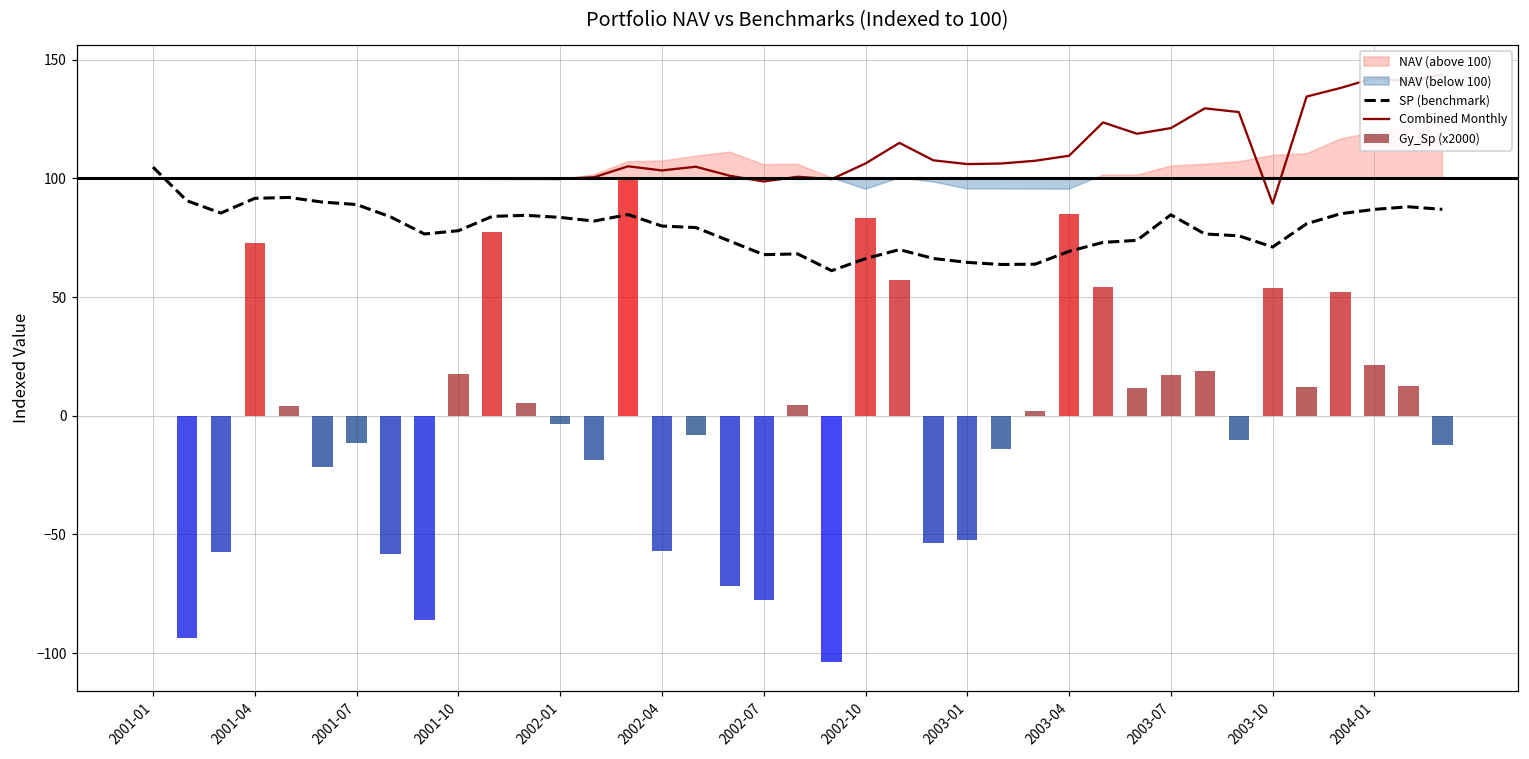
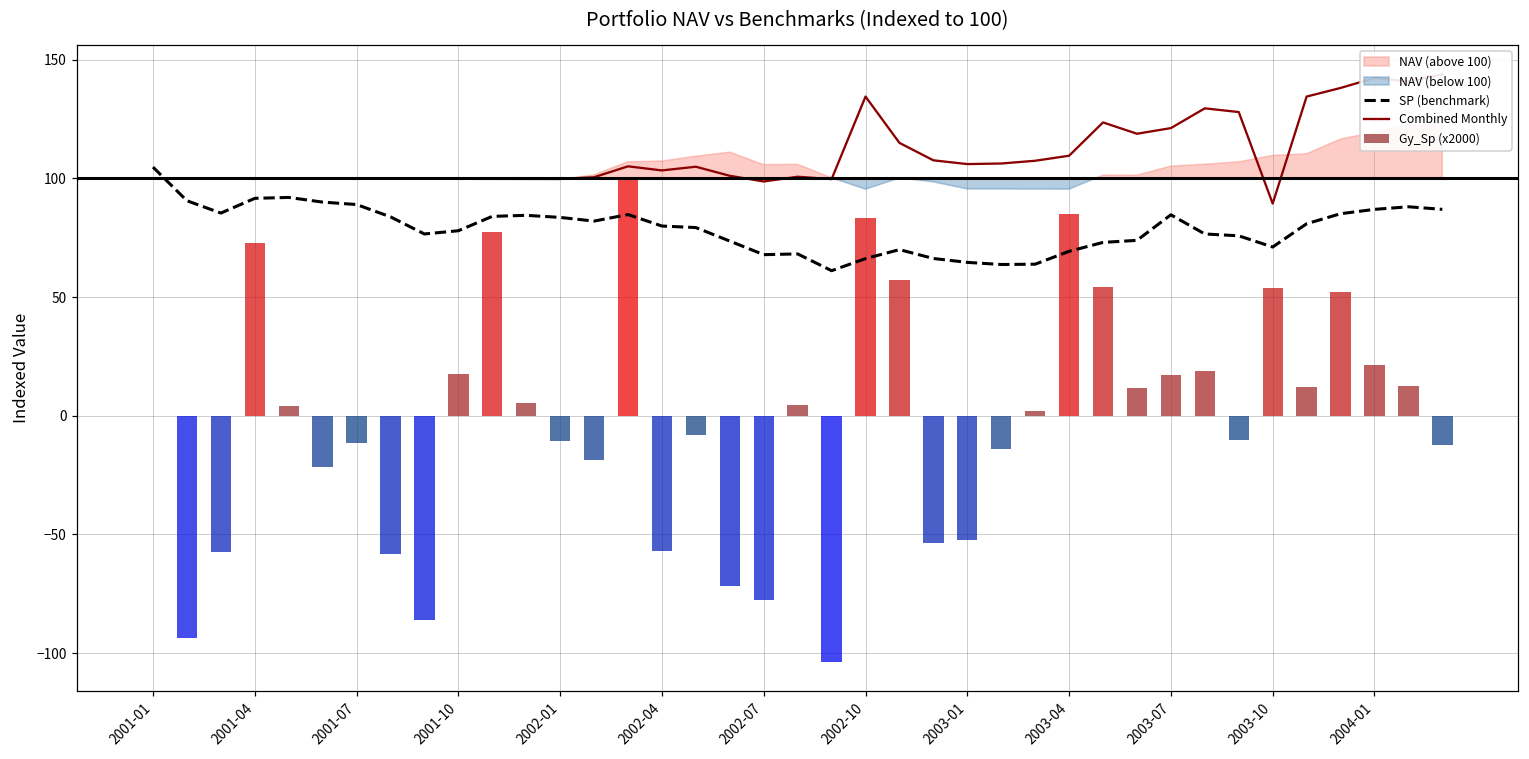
Gy_Sp (x2000), 2002-01: -3 -> -10
Combined Monthly, 2002-10: 106 -> 135
